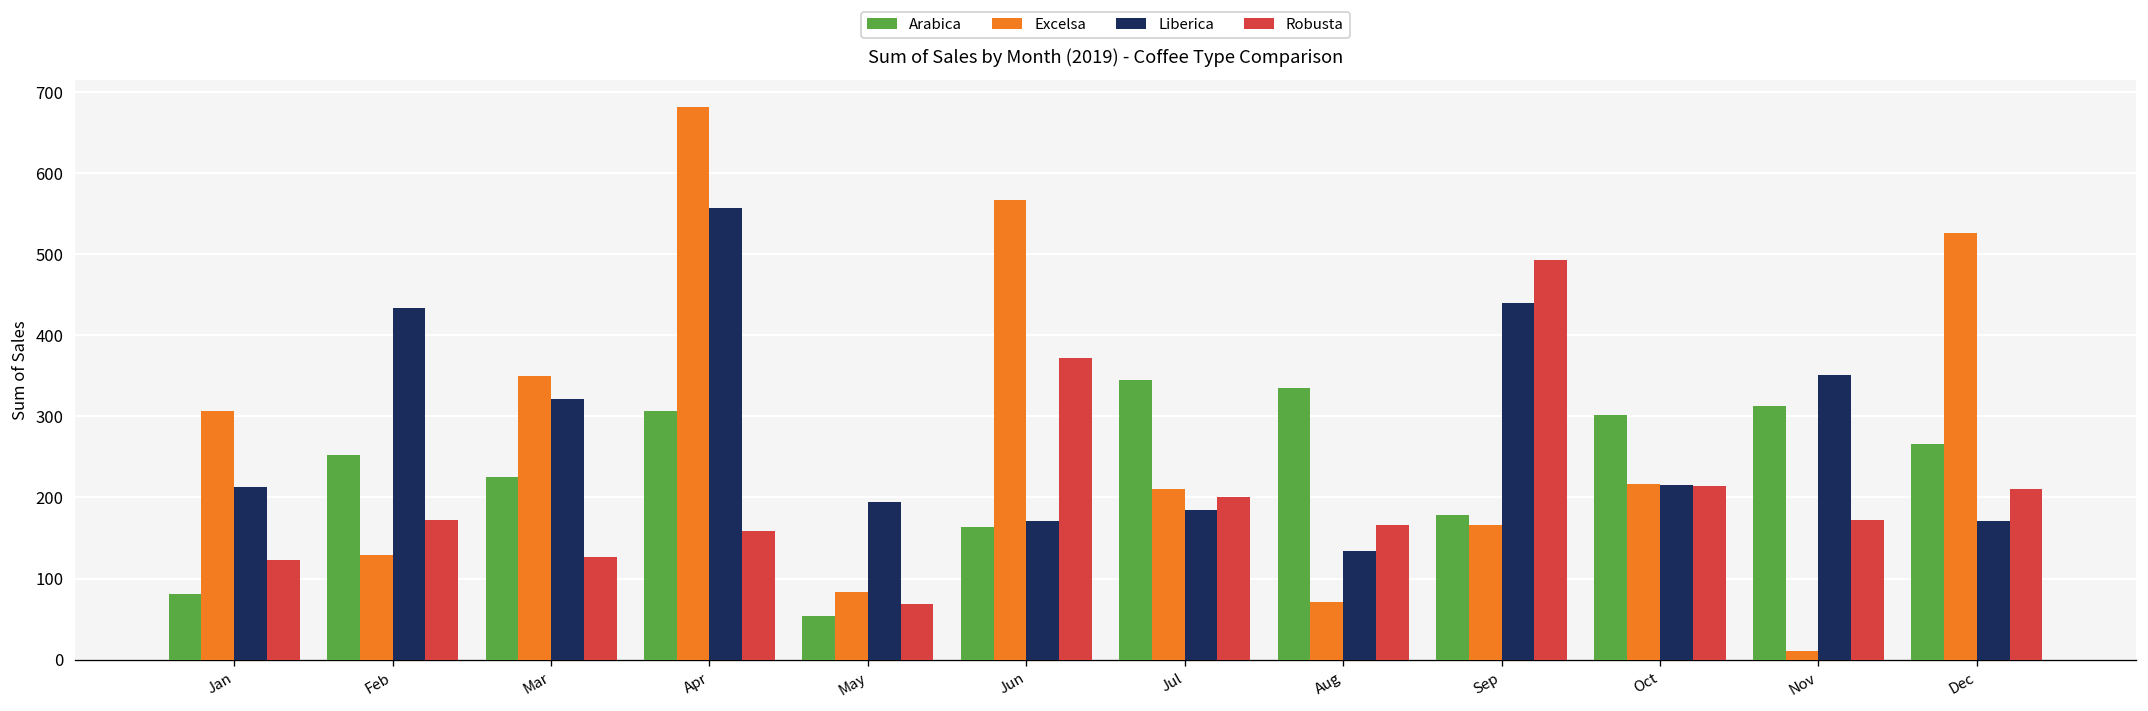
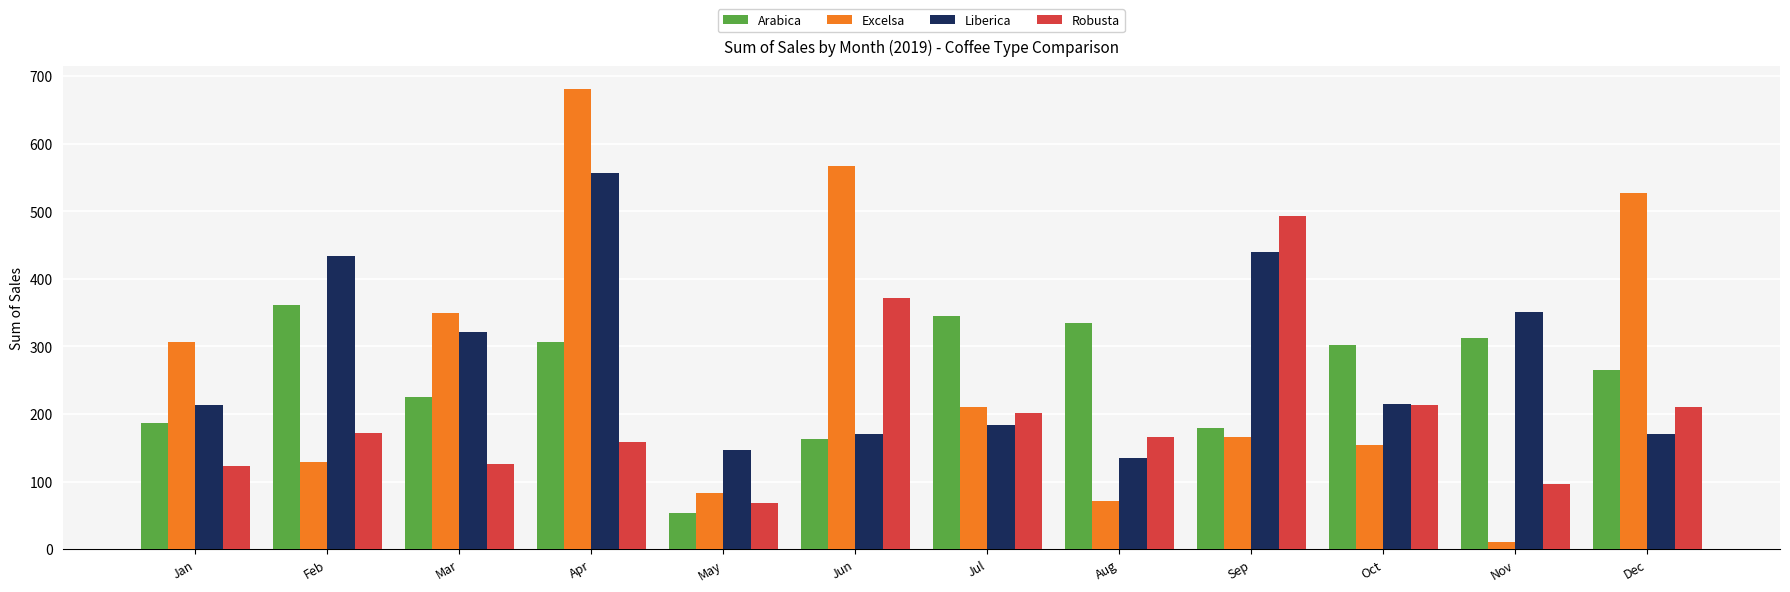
Arabica, Jan: 80 -> 190
Arabica, Feb: 250 -> 360
Liberica, May: 190 -> 150
Excelsa, Oct: 220 -> 150
Robusta, Nov: 170 -> 100
